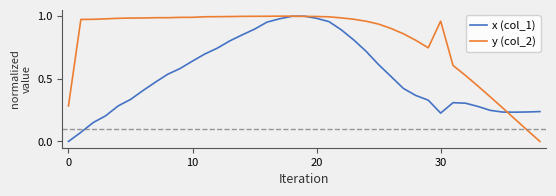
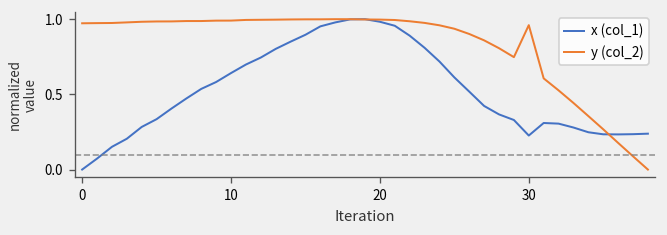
y (col_2), 0: 0.28 -> 0.97
